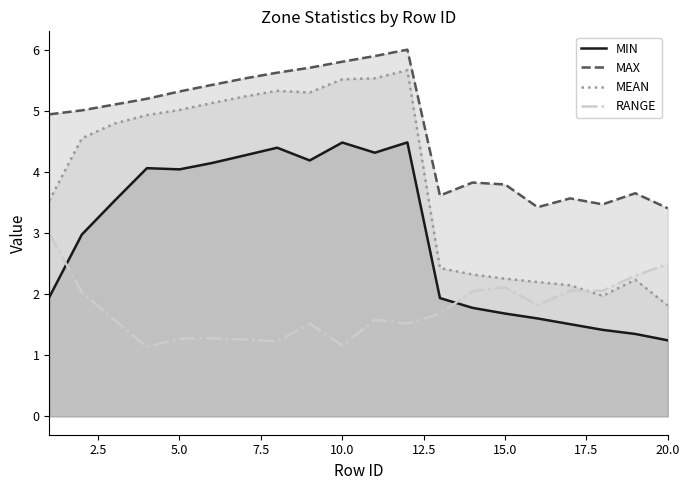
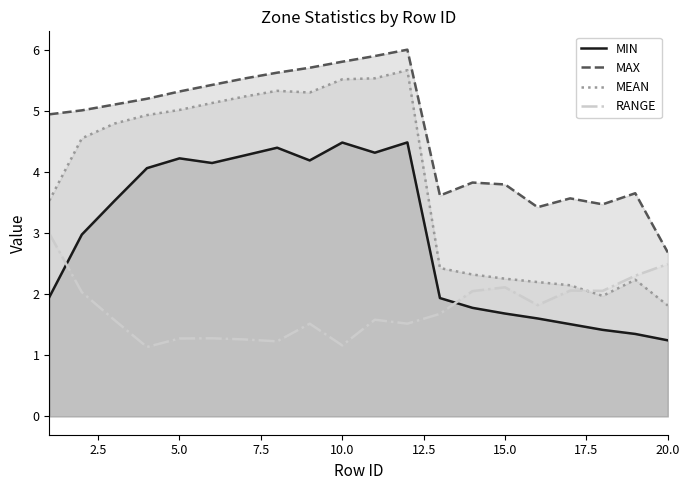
MIN, 5.0: 4.0 -> 4.2
MAX, 20.0: 3.4 -> 2.7
